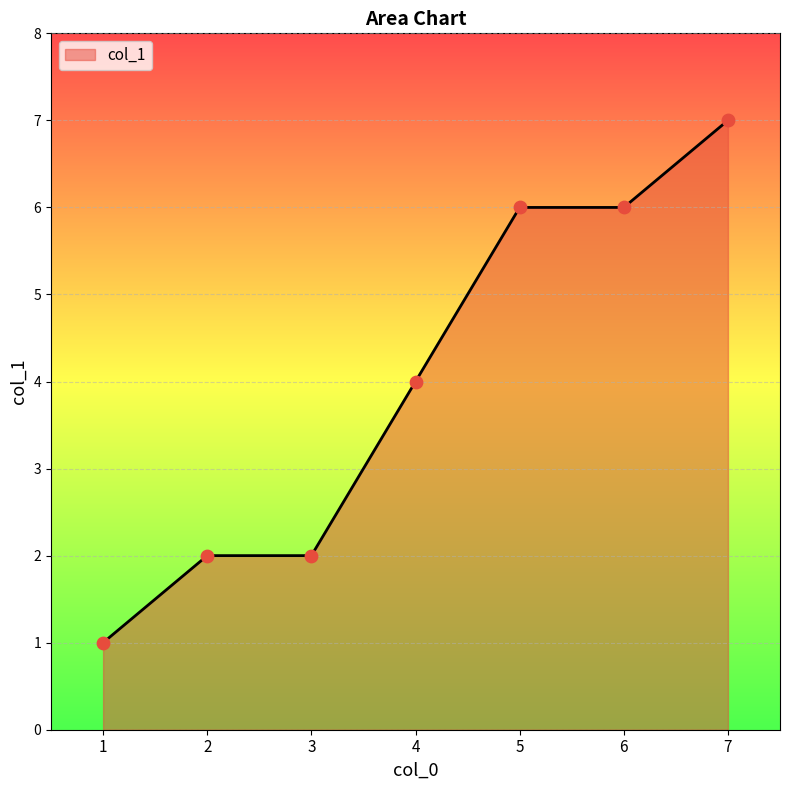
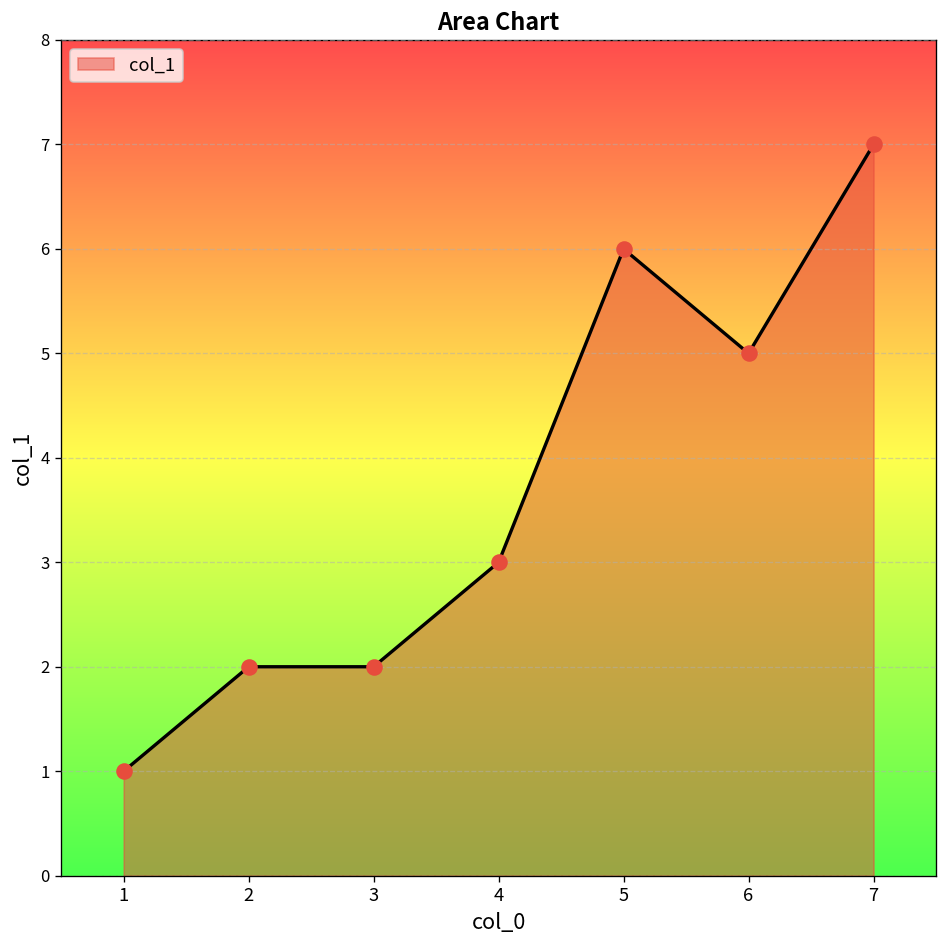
4: 4 -> 3
6: 6 -> 5
